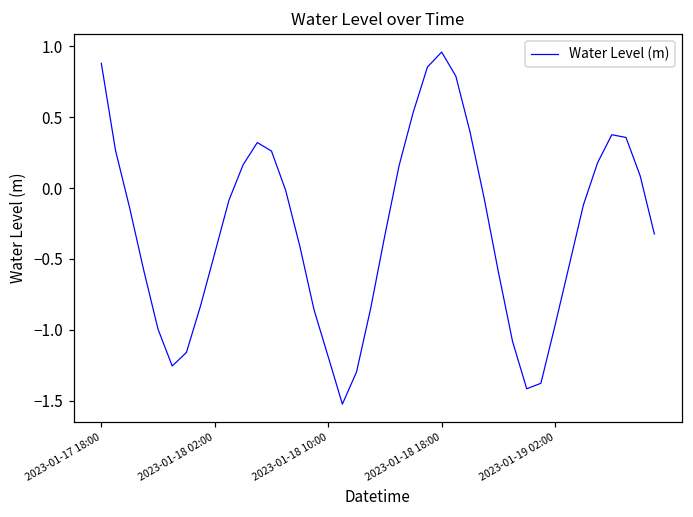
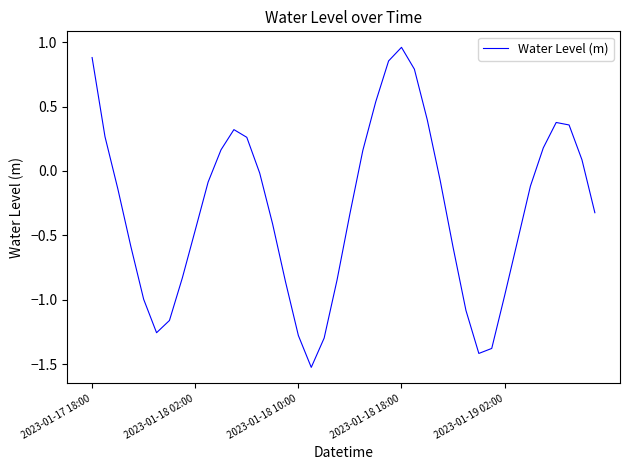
2023-01-18 10:00: -1.19 -> -1.28
